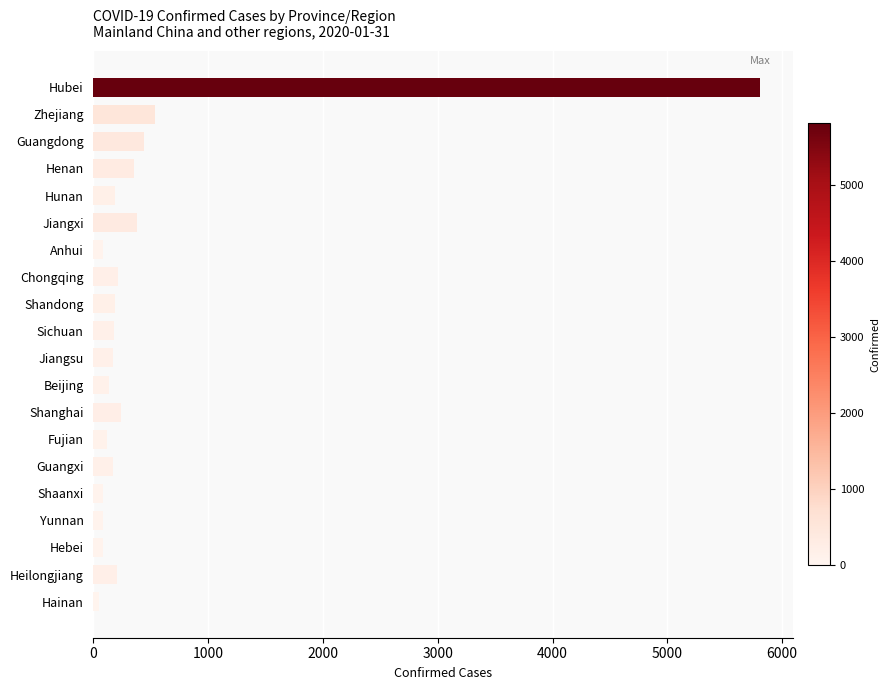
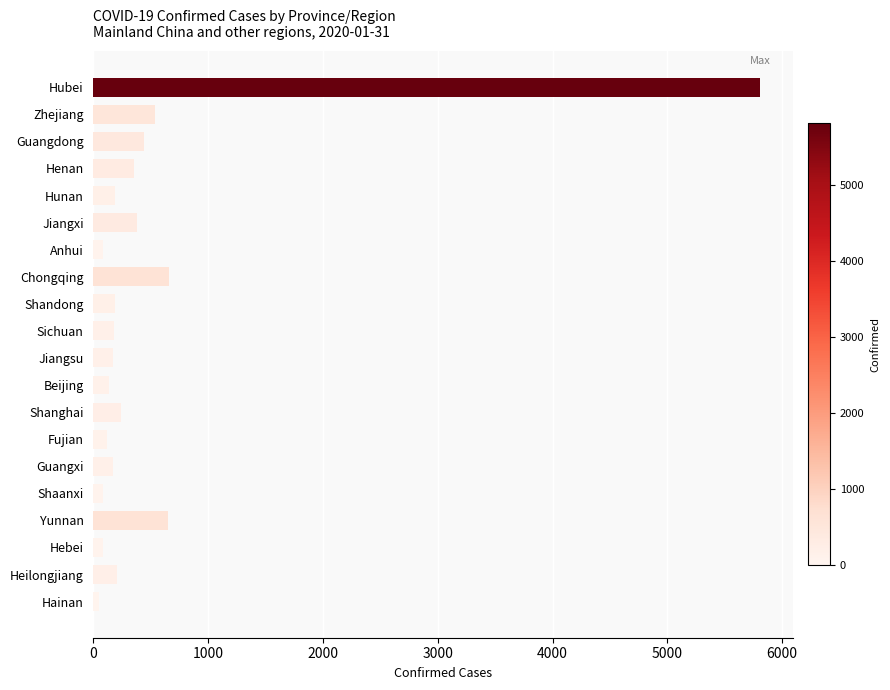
Chongqing: 210 -> 660
Yunnan: 80 -> 650
